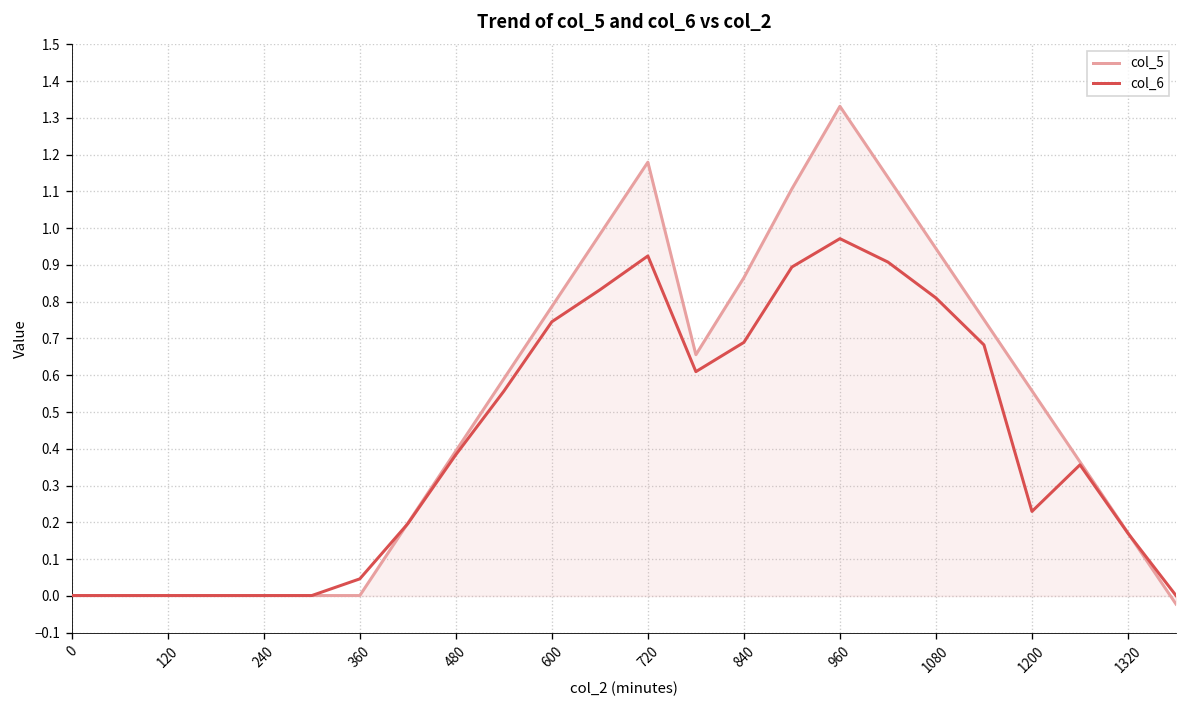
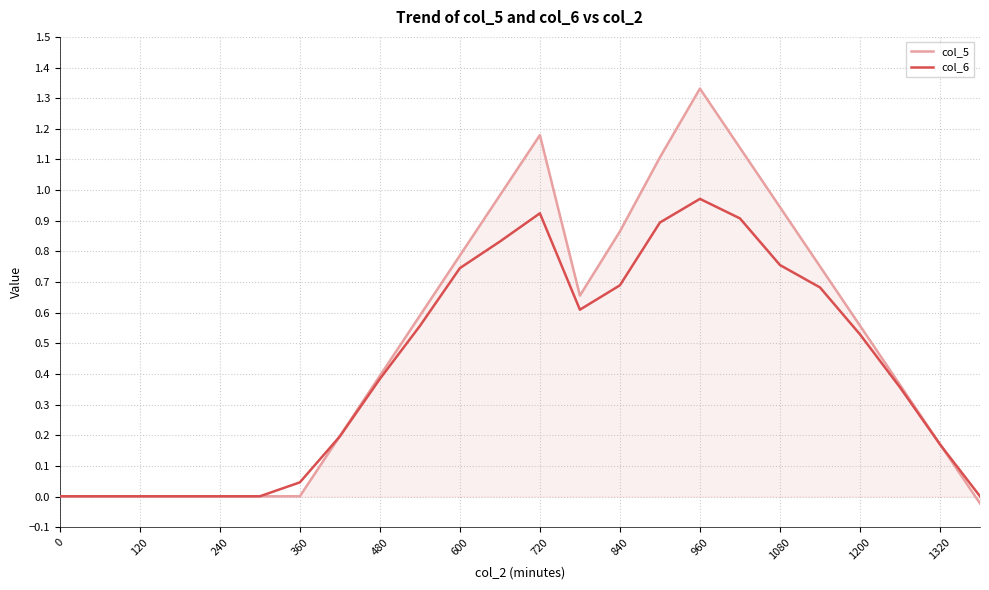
col_6, 1080: 0.81 -> 0.76
col_6, 1200: 0.23 -> 0.53
